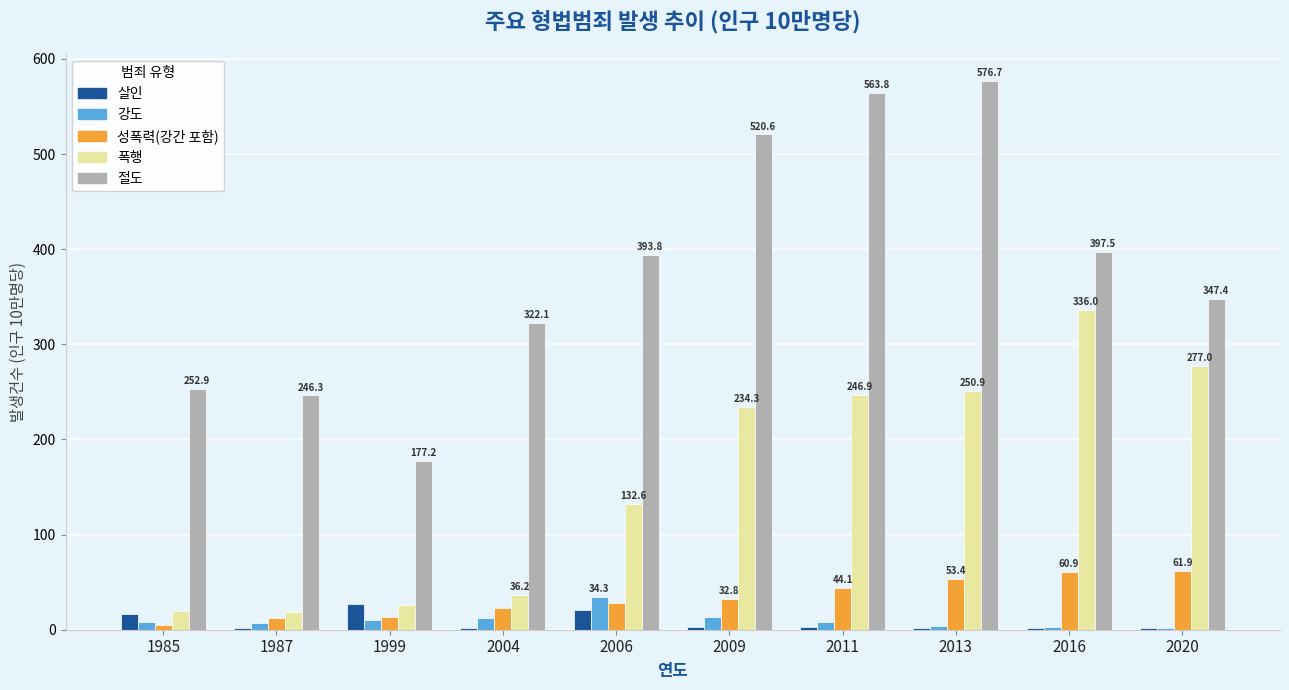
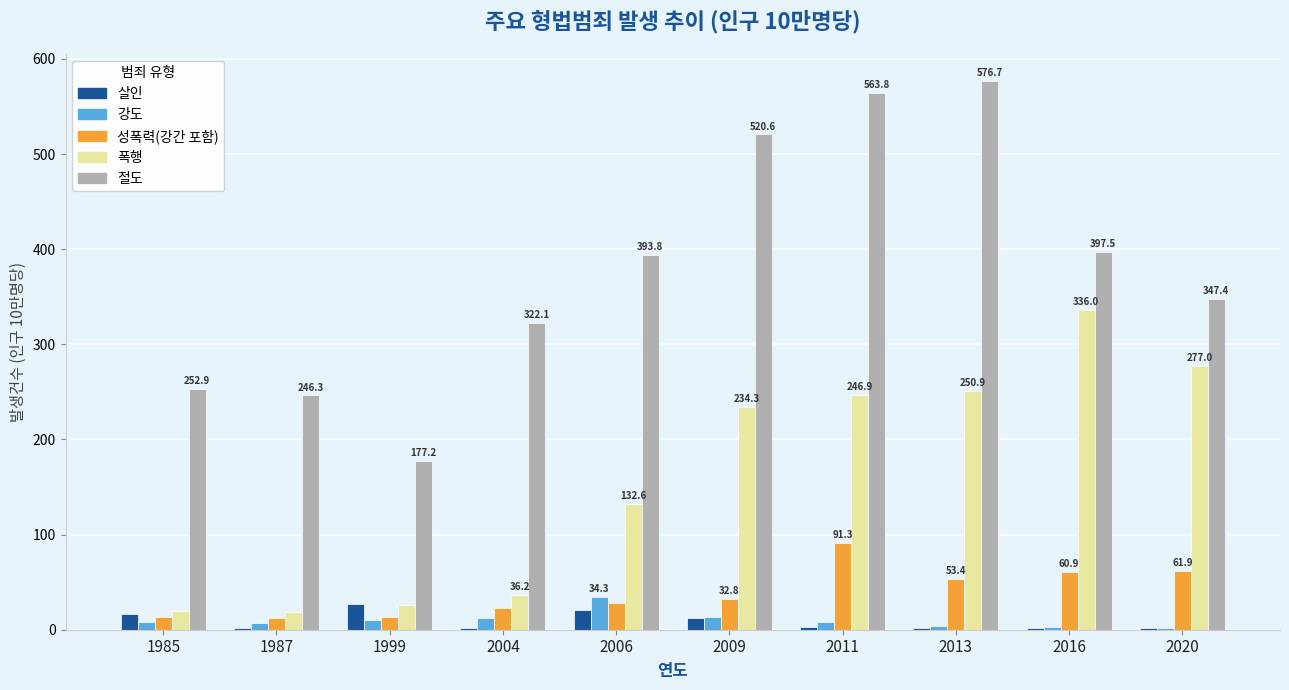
성폭력(강간 포함), 1985: 0 -> 10
살인, 2009: 0 -> 10
성폭력(강간 포함), 2011: 44.1 -> 91.3
